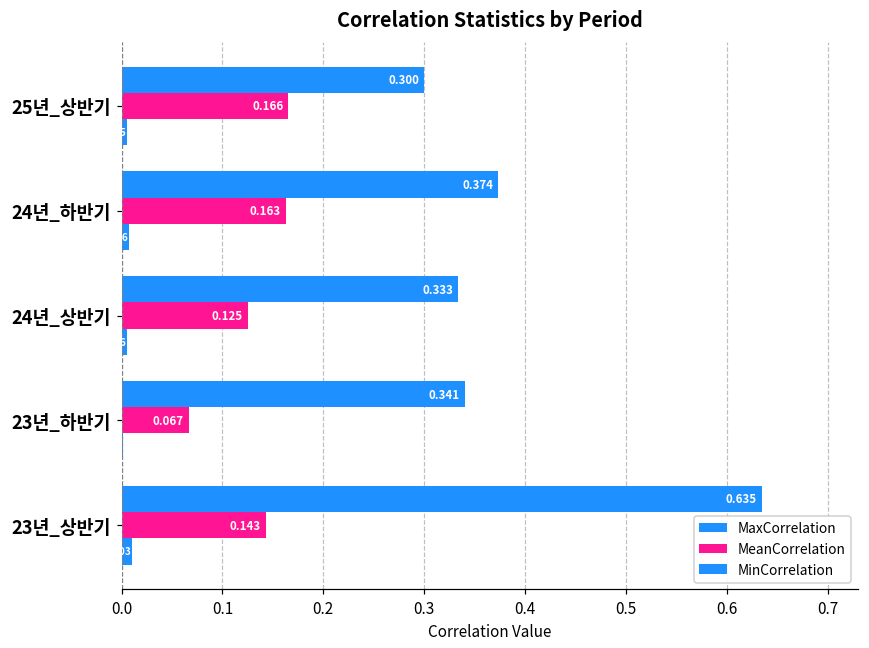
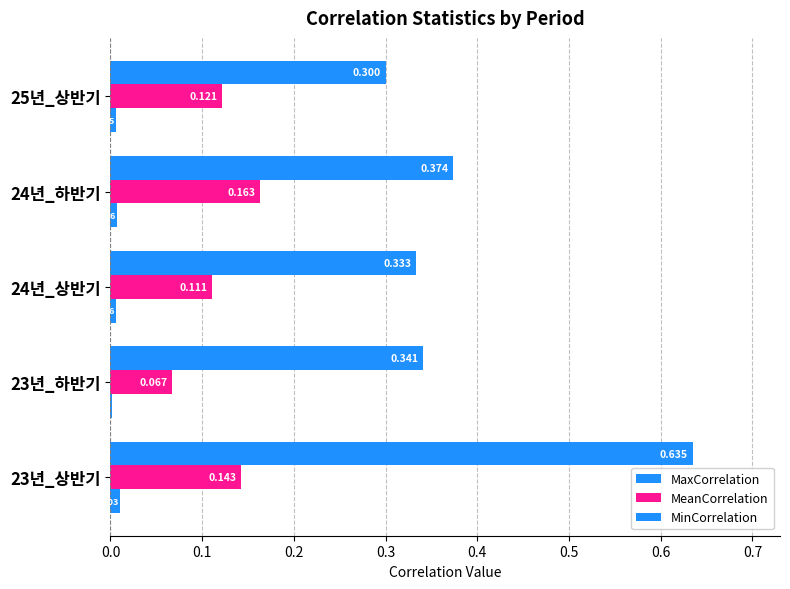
MeanCorrelation, 25년_상반기: 0.166 -> 0.121
MeanCorrelation, 24년_상반기: 0.125 -> 0.111
